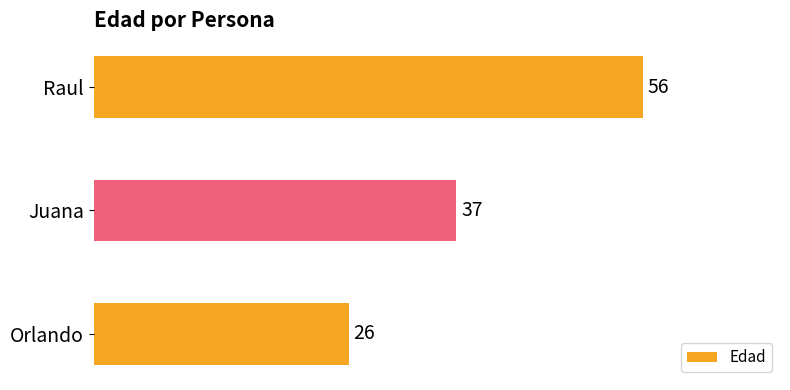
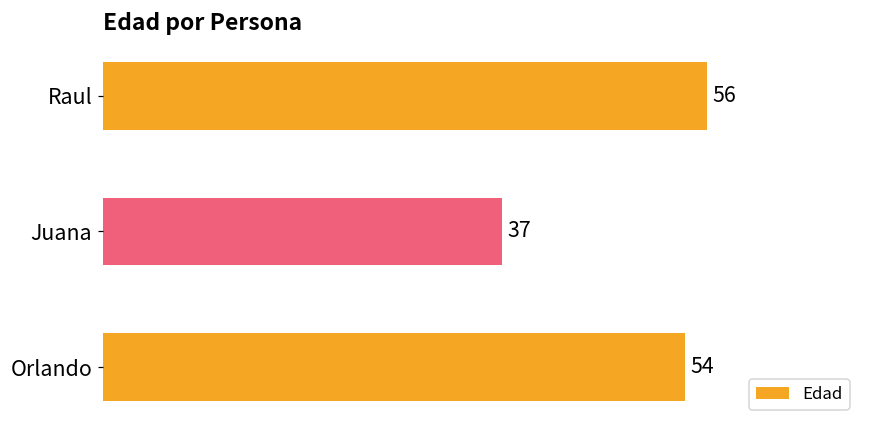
Orlando: 26 -> 54
